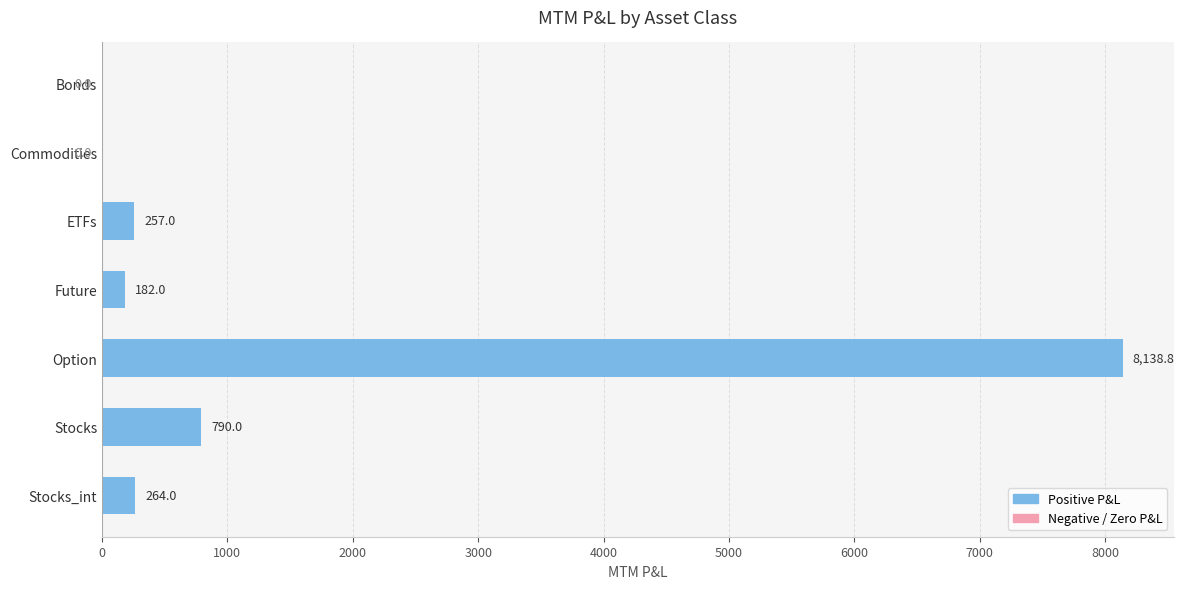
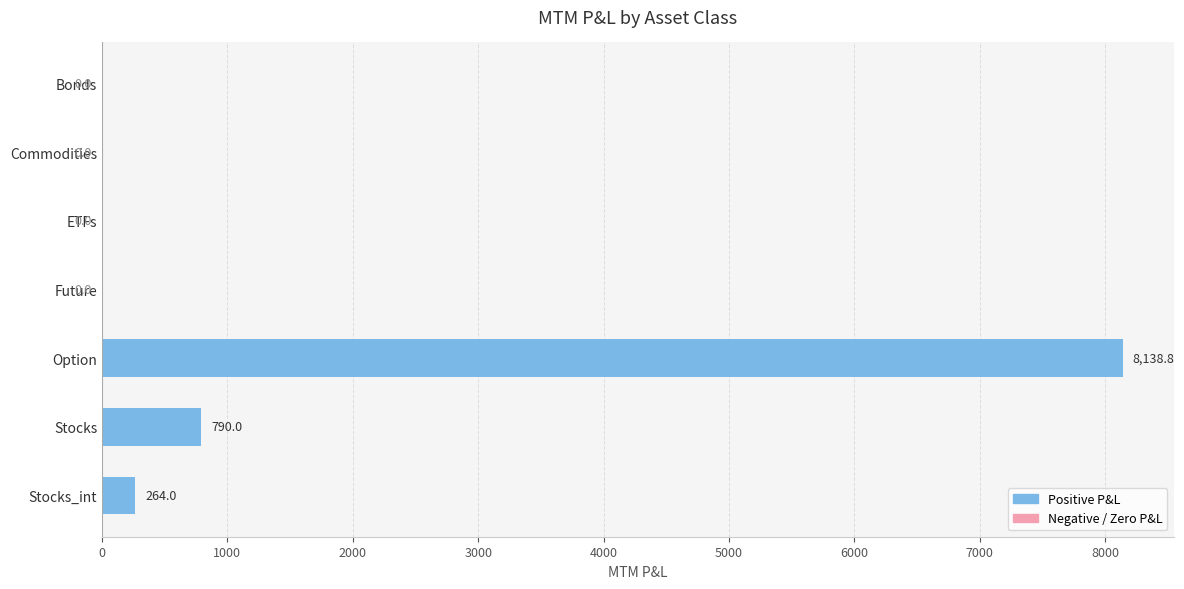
ETFs: 257.0 -> 0.0
Future: 182.0 -> 0.0
